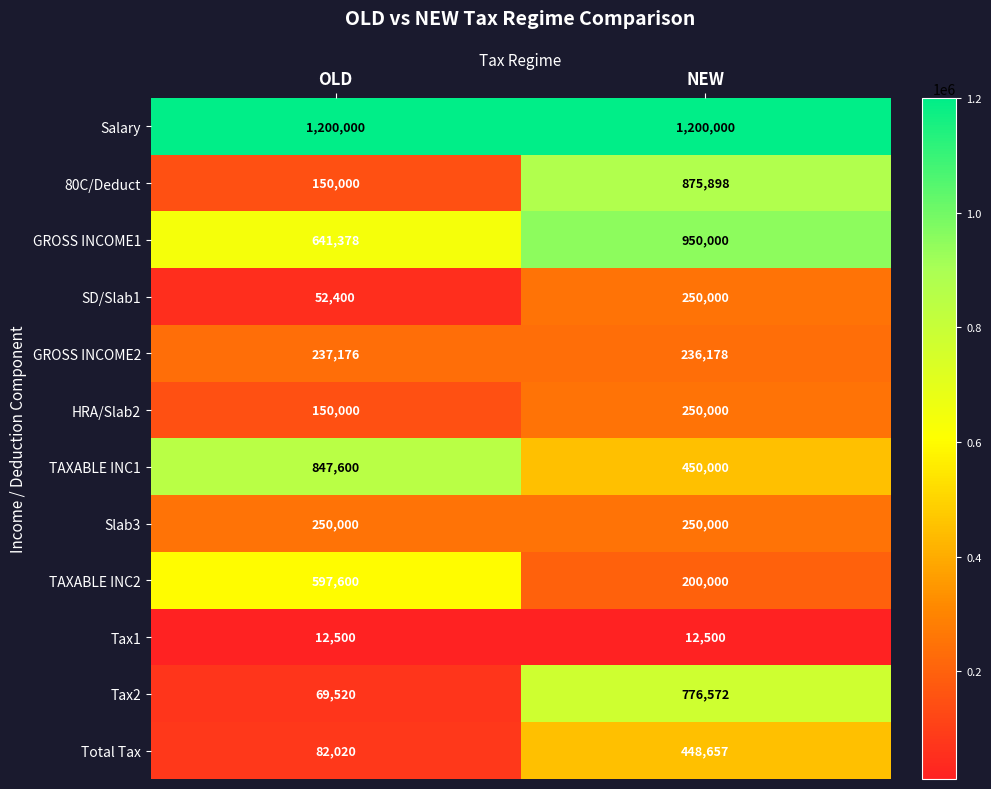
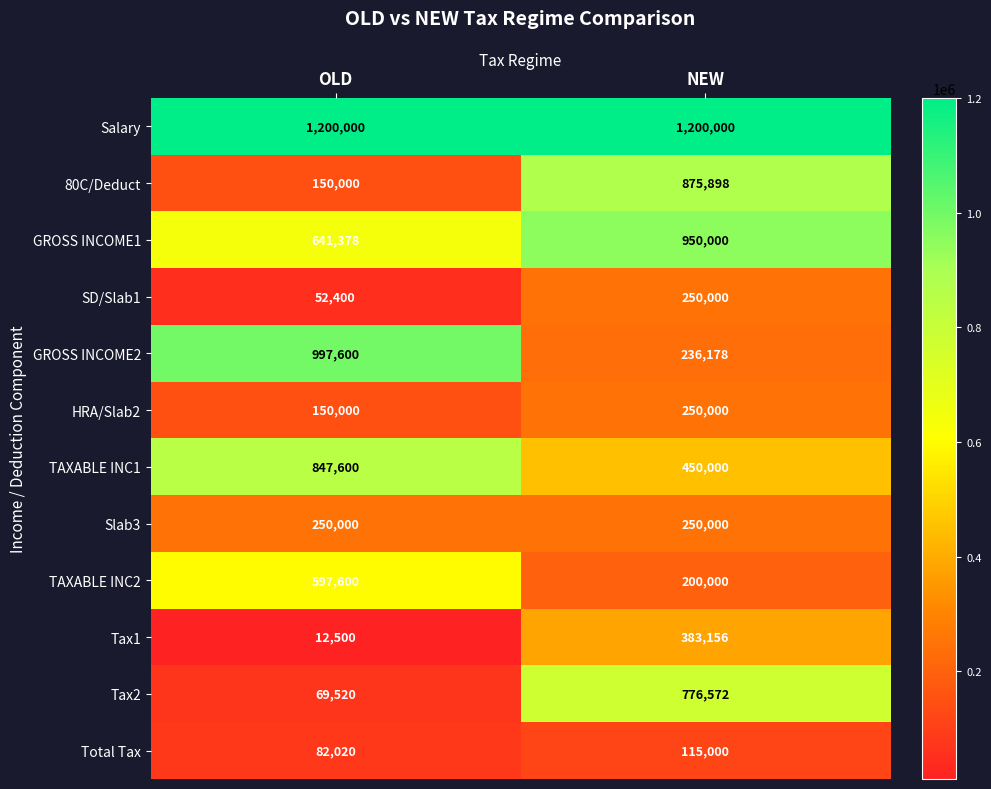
GROSS INCOME2, OLD: 237,176 -> 997,600
Tax1, NEW: 12,500 -> 383,156
Total Tax, NEW: 448,657 -> 115,000
